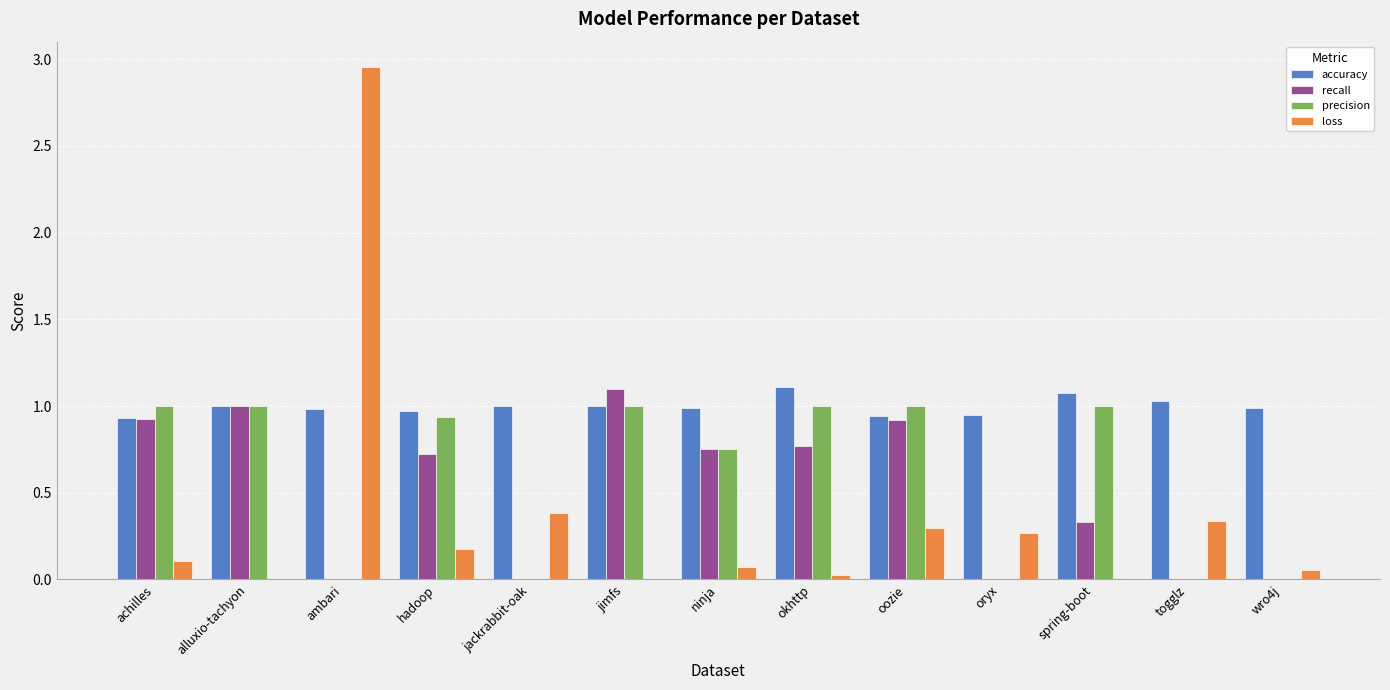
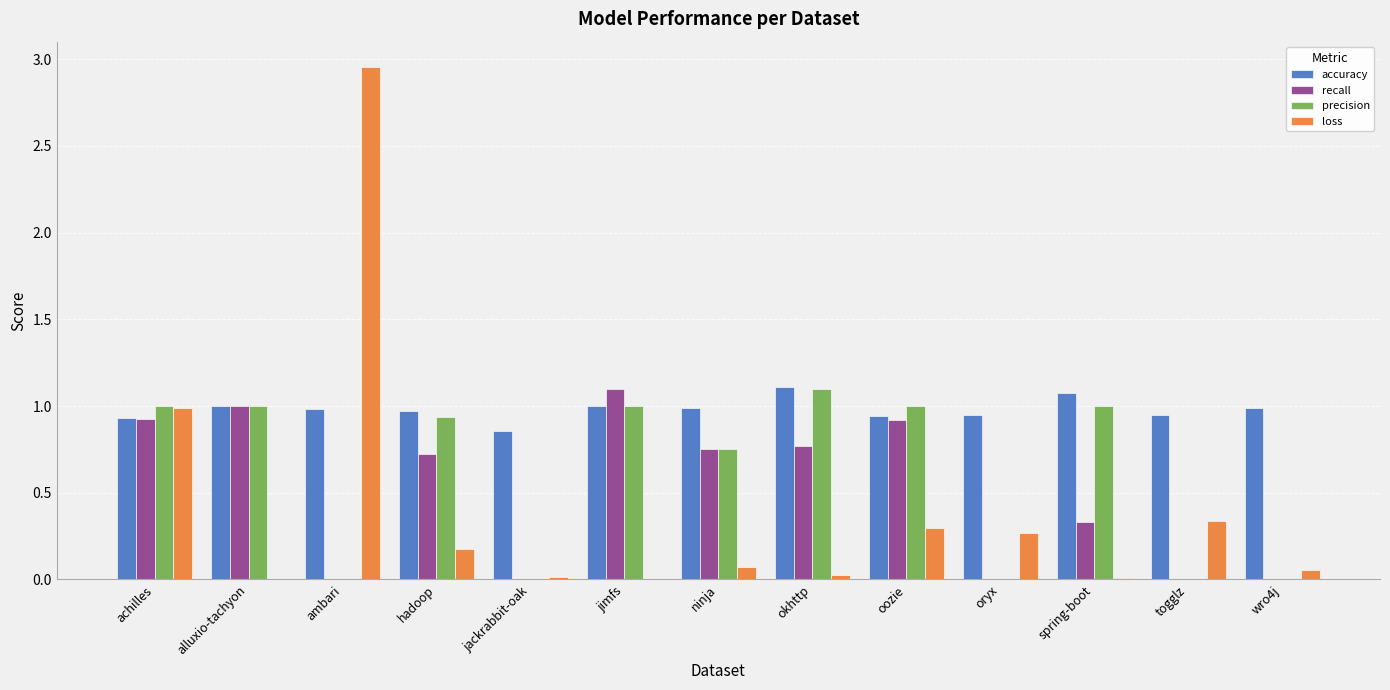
loss, achilles: 0.11 -> 0.99
accuracy, jackrabbit-oak: 1.00 -> 0.85
loss, jackrabbit-oak: 0.38 -> 0.02
precision, okhttp: 1.0 -> 1.1
accuracy, togglz: 1.03 -> 0.95
